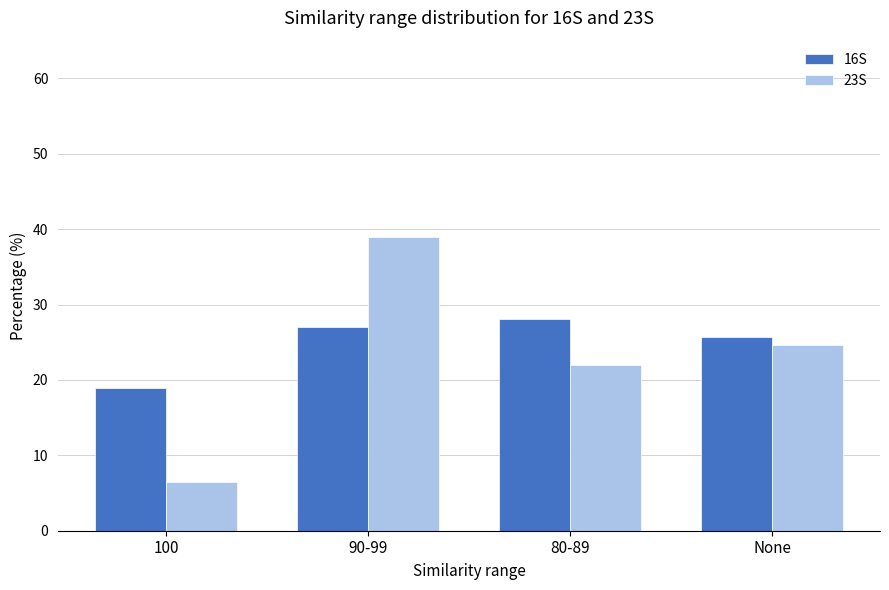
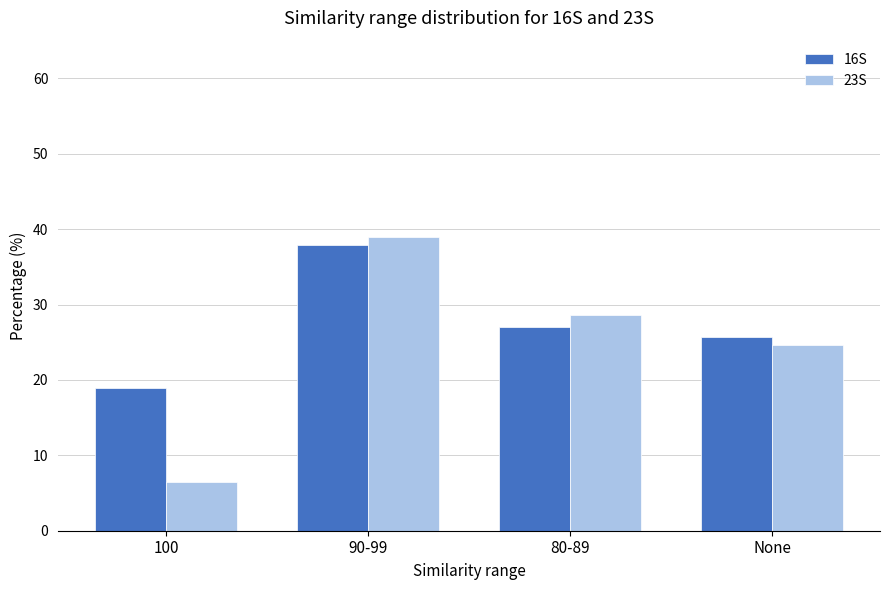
16S, 90-99: 27 -> 38
16S, 80-89: 28 -> 27
23S, 80-89: 22 -> 29
